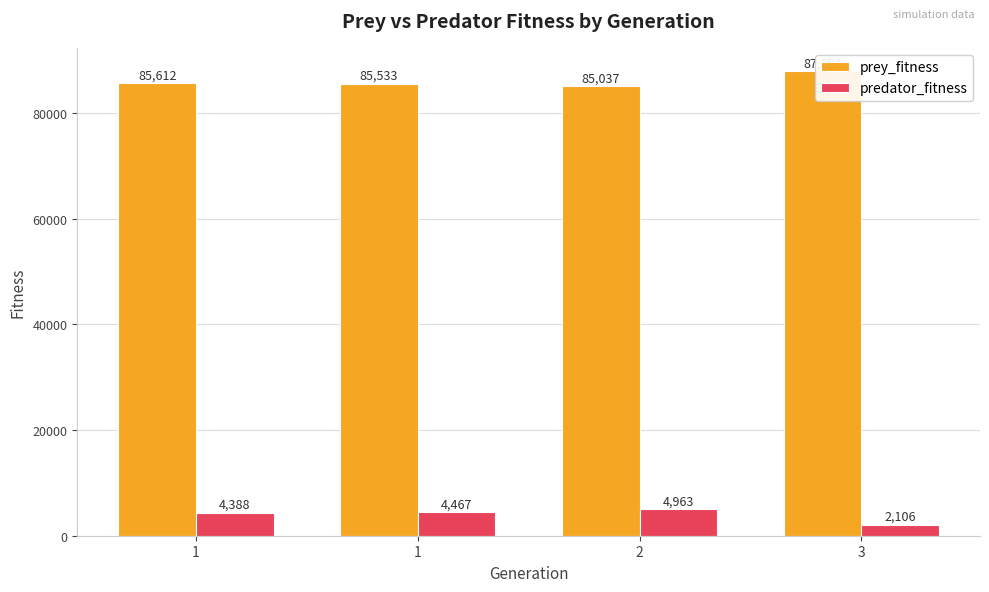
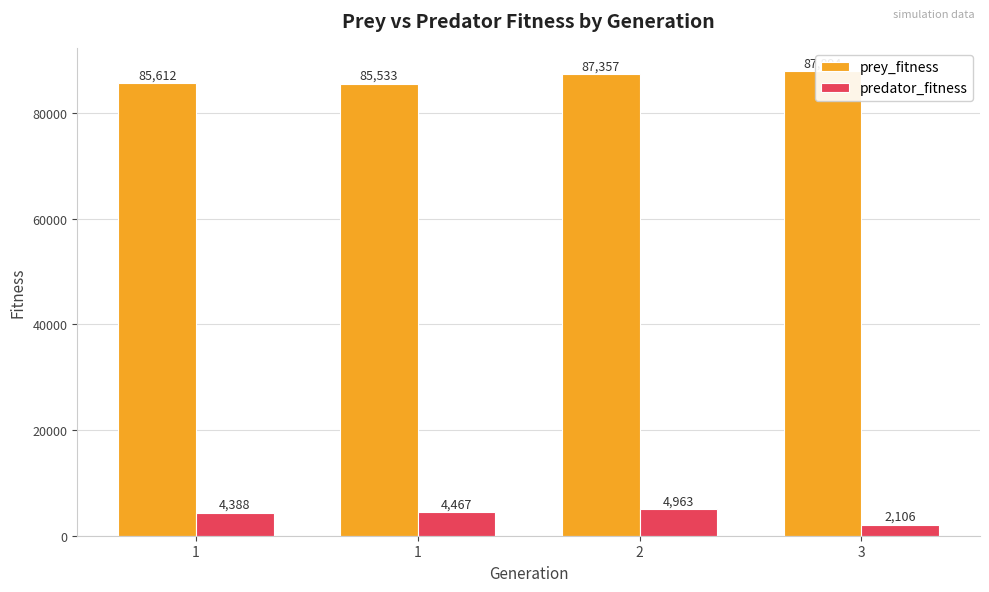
prey_fitness, 2: 85,037 -> 87,357
